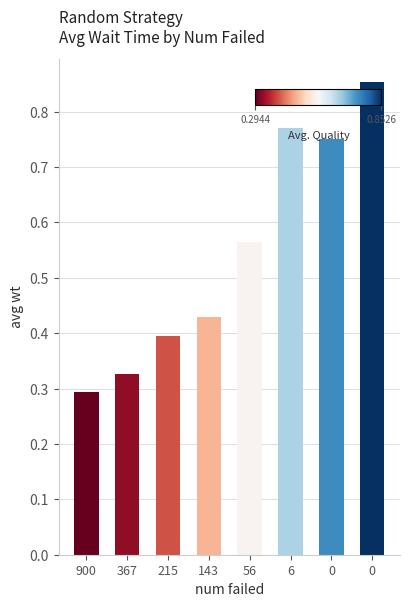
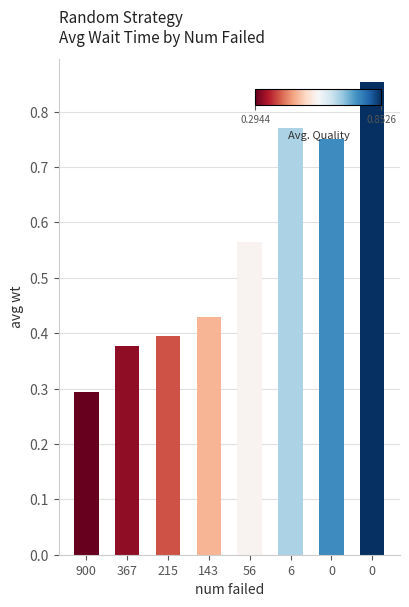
367: 0.33 -> 0.38
